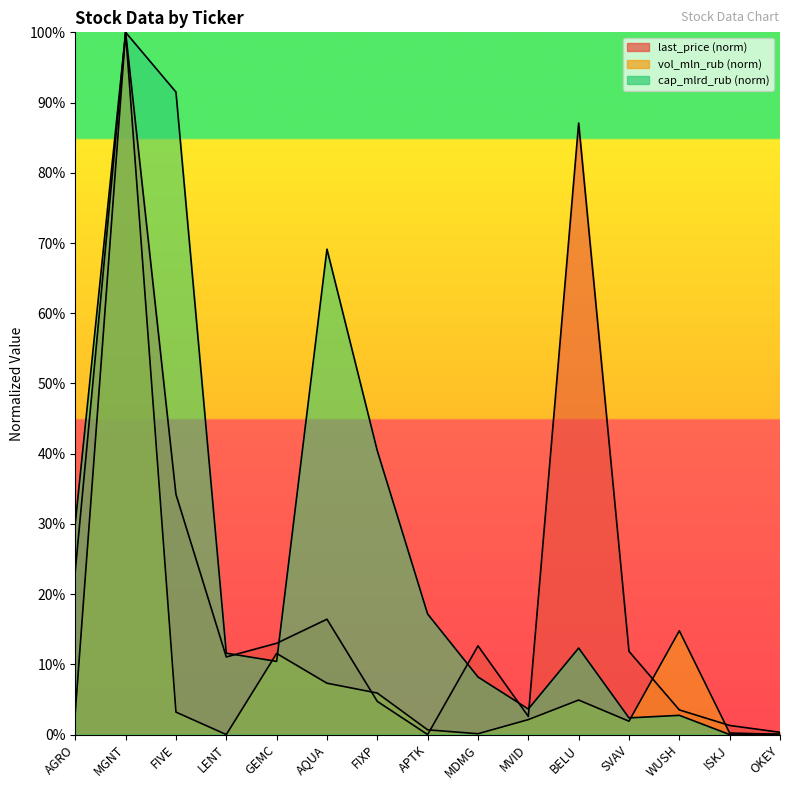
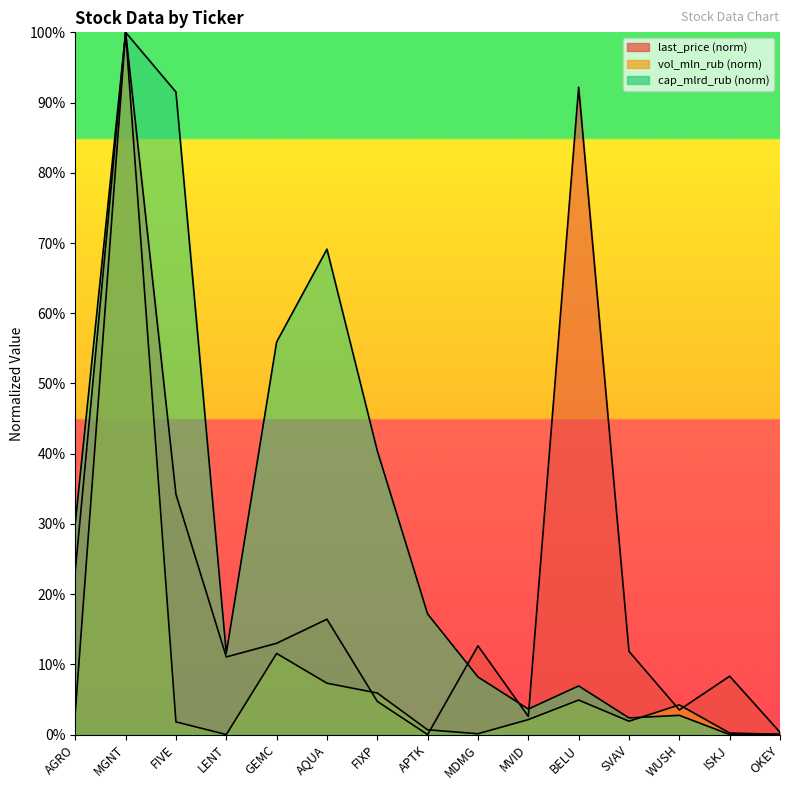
vol_mln_rub (norm), FIVE: 3% -> 2%
cap_mlrd_rub (norm), GEMC: 10% -> 56%
last_price (norm), BELU: 87% -> 92%
cap_mlrd_rub (norm), BELU: 12% -> 7%
vol_mln_rub (norm), WUSH: 15% -> 4%
last_price (norm), ISKJ: 1% -> 8%
